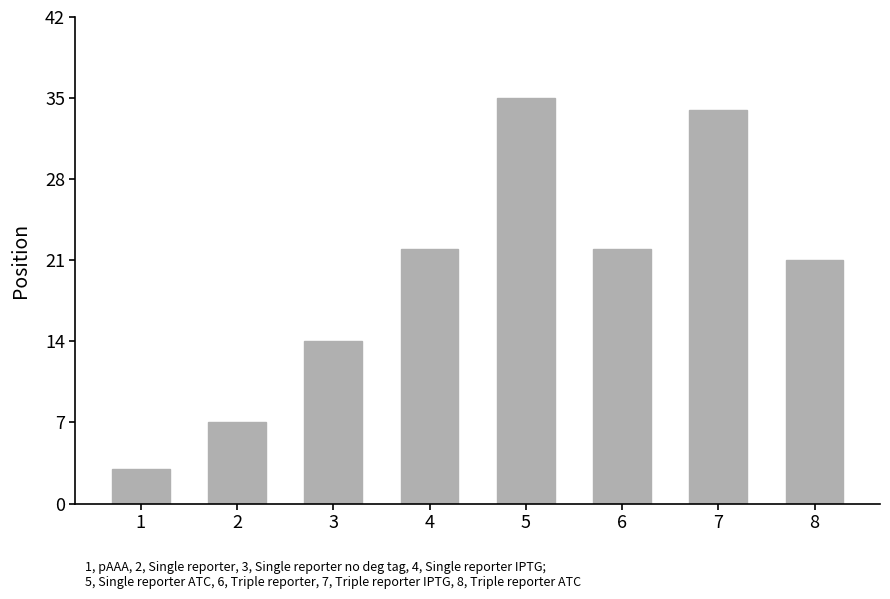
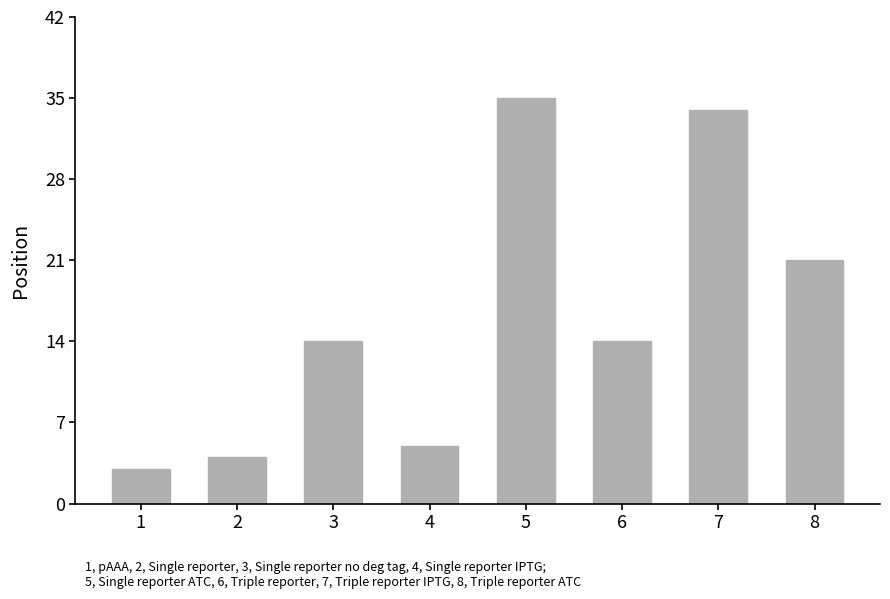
2: 7 -> 4
4: 22 -> 5
6: 22 -> 14
